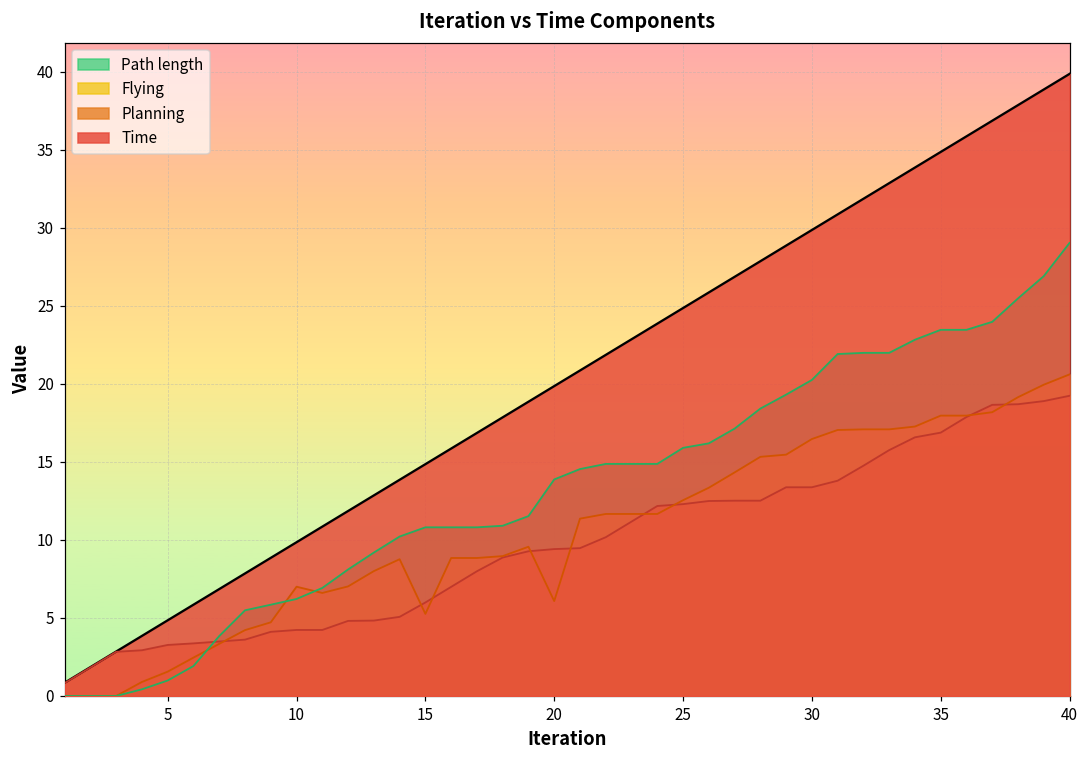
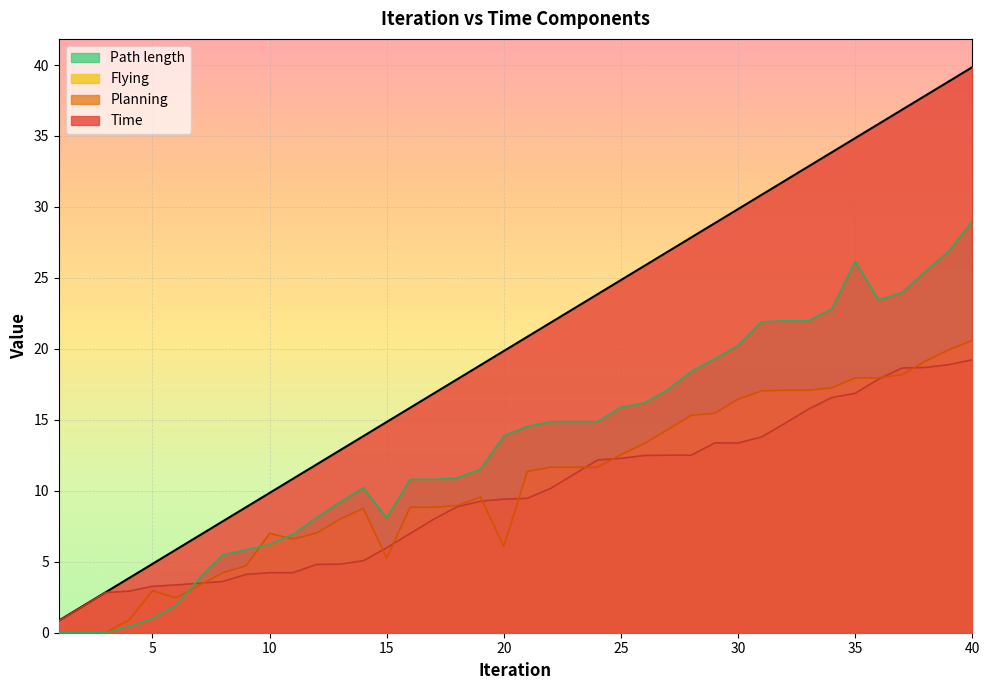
Flying, 5: 1.6 -> 3.0
Path length, 15: 10.8 -> 8.1
Path length, 35: 23.5 -> 26.2
